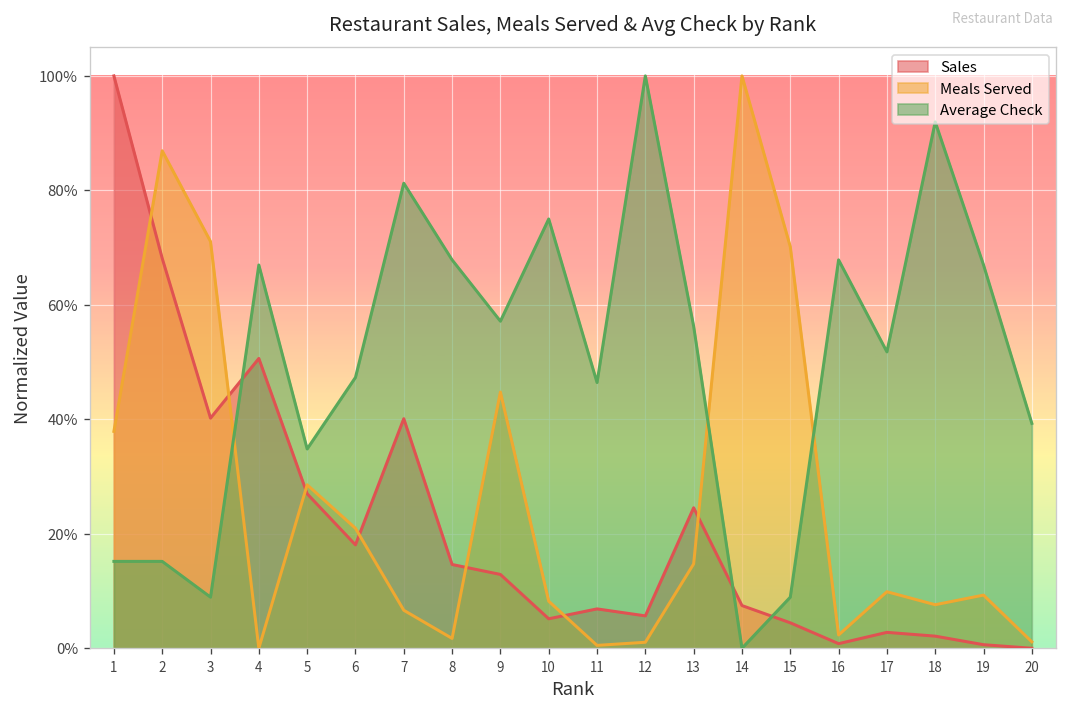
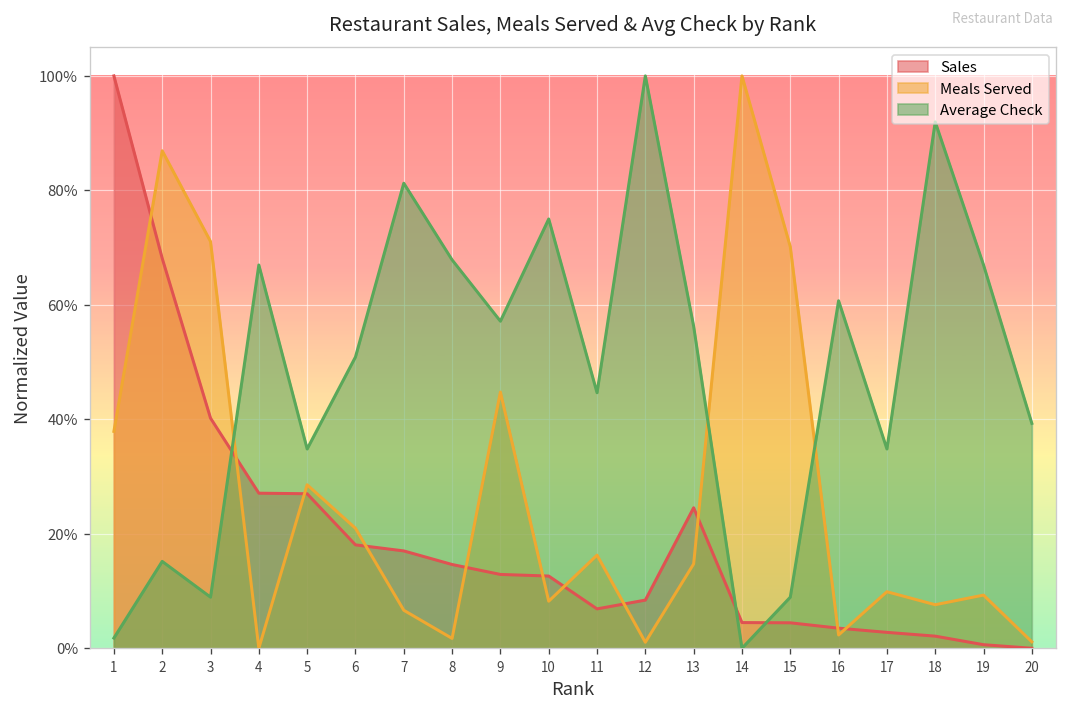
Average Check, 1: 15% -> 2%
Sales, 4: 51% -> 27%
Average Check, 6: 47% -> 51%
Sales, 7: 40% -> 17%
Sales, 10: 5% -> 13%
Meals Served, 11: 1% -> 16%
Average Check, 11: 46% -> 45%
Sales, 12: 6% -> 8%
Sales, 14: 7% -> 4%
Sales, 16: 1% -> 4%
Average Check, 16: 68% -> 61%
Average Check, 17: 52% -> 35%
